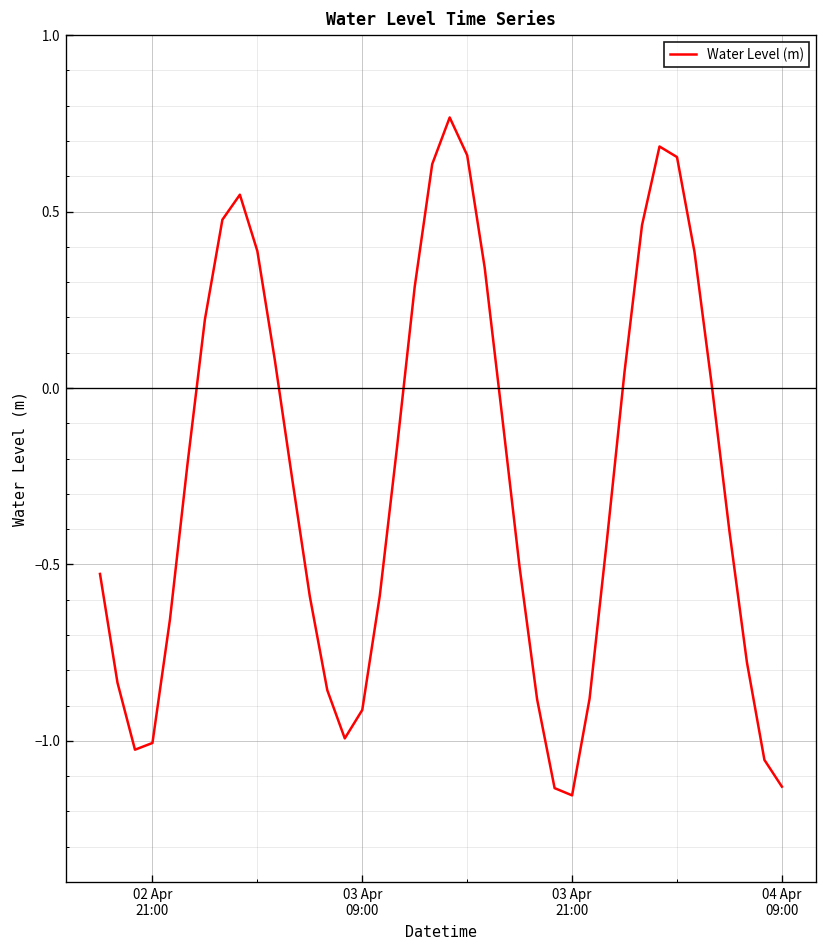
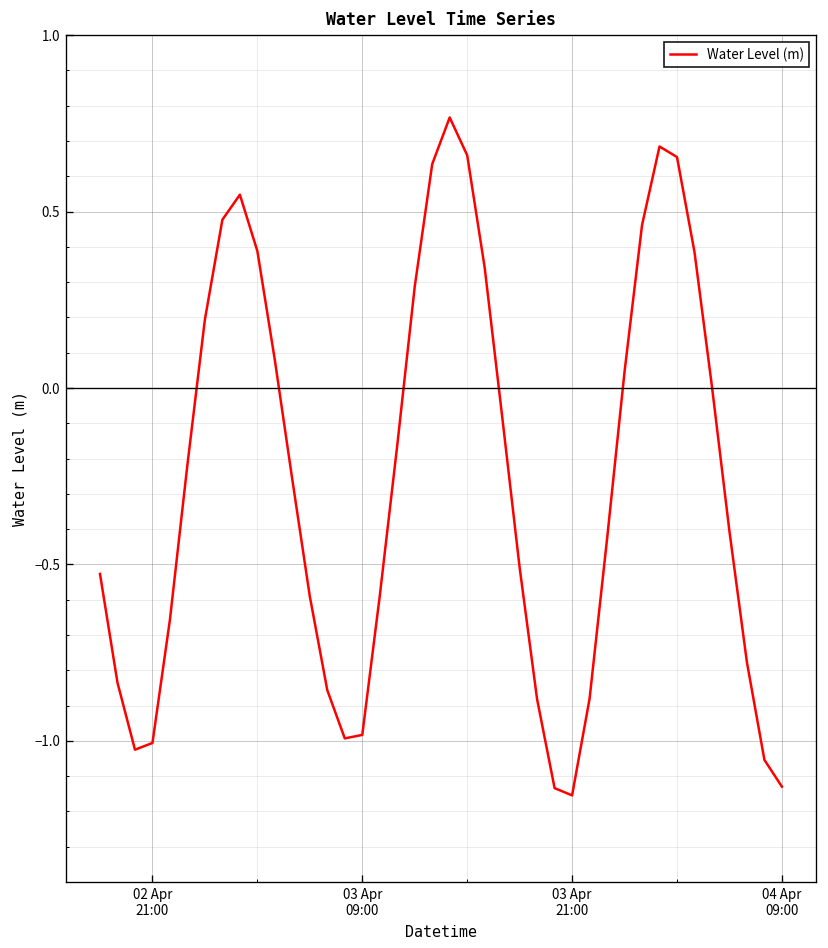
03 Apr 09:00: -0.91 -> -0.98
